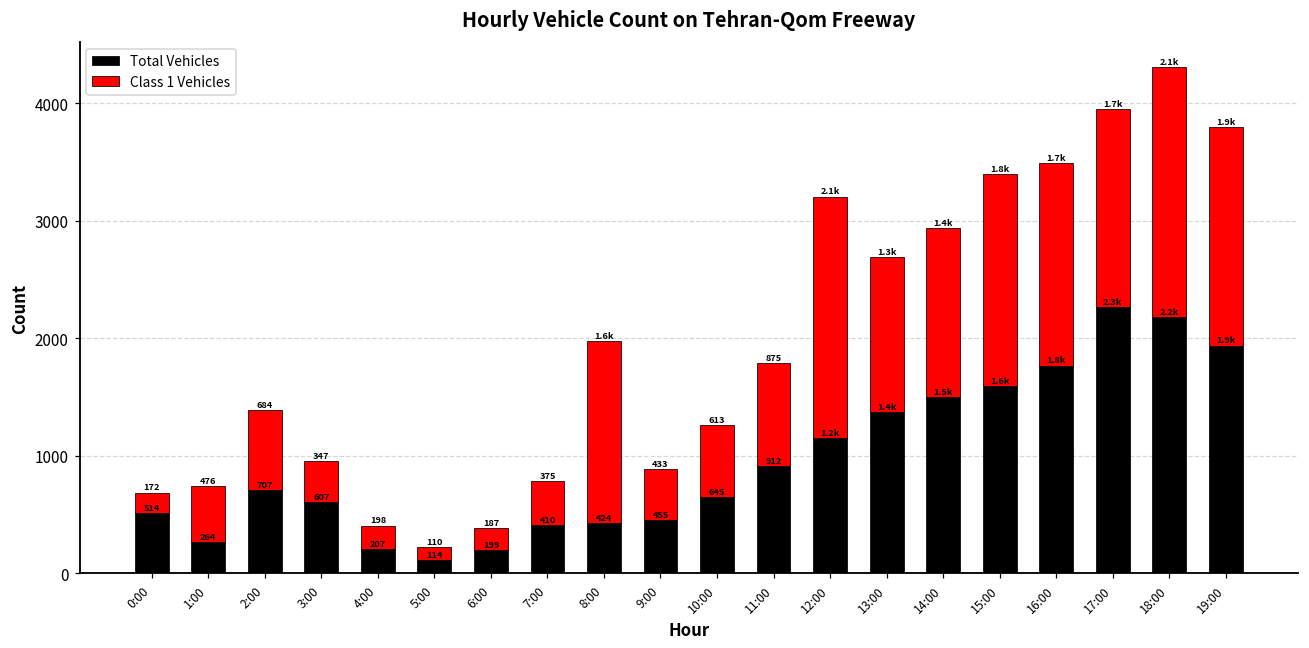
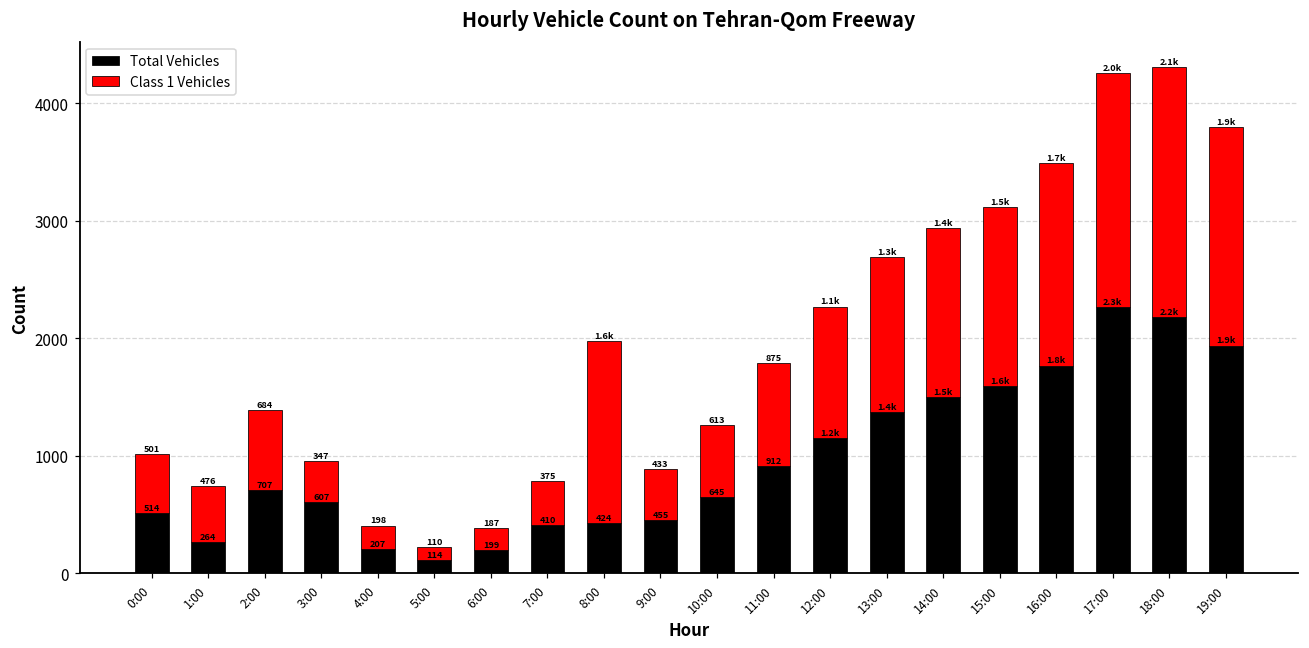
Class 1 Vehicles, 0:00: 172 -> 501
Class 1 Vehicles, 12:00: 2.1k -> 1.1k
Class 1 Vehicles, 15:00: 1.8k -> 1.5k
Class 1 Vehicles, 17:00: 1.7k -> 2.0k
